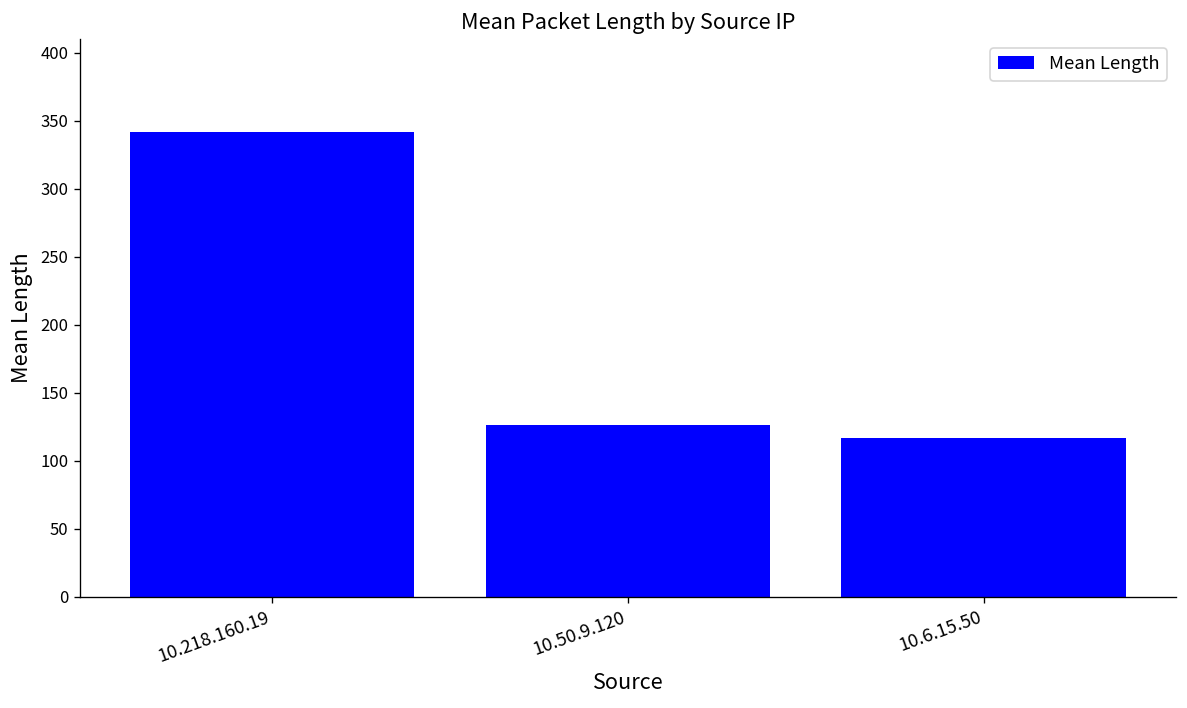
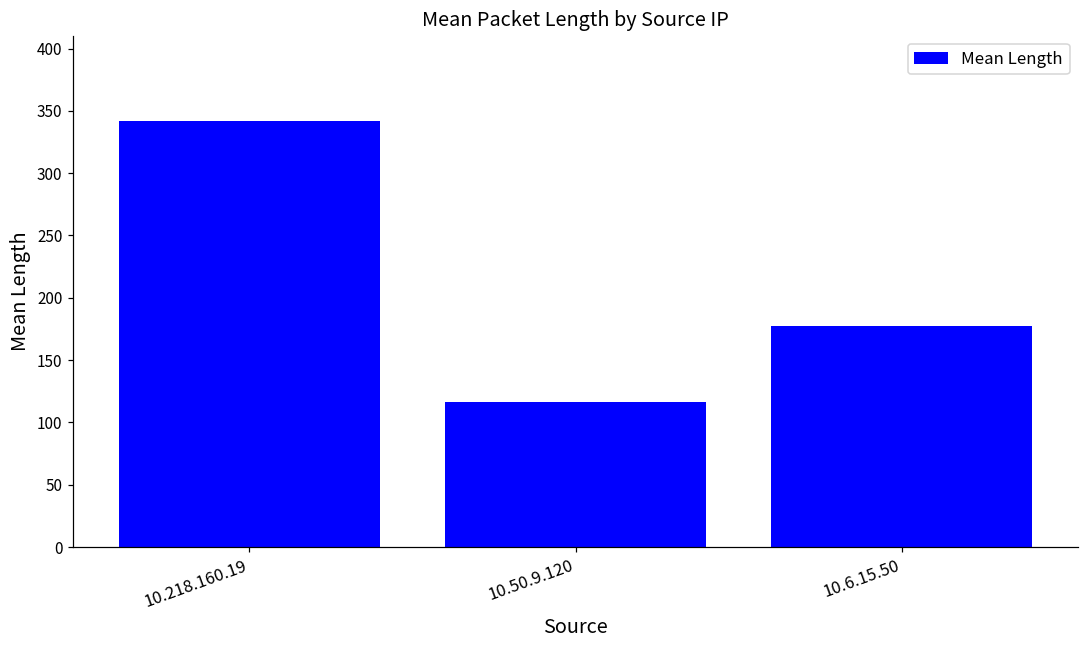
10.50.9.120: 126 -> 116
10.6.15.50: 117 -> 177
